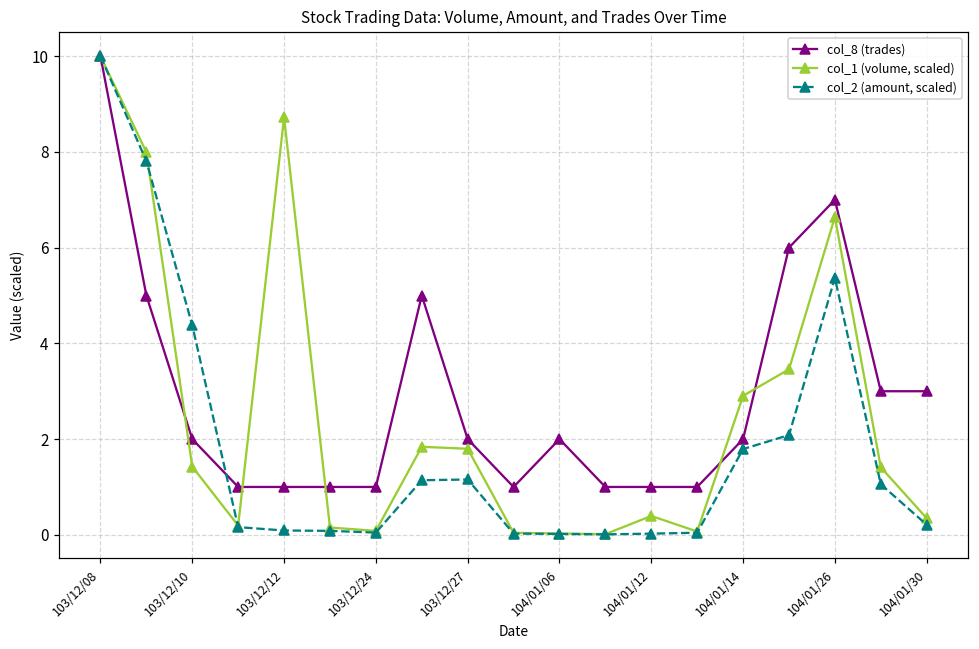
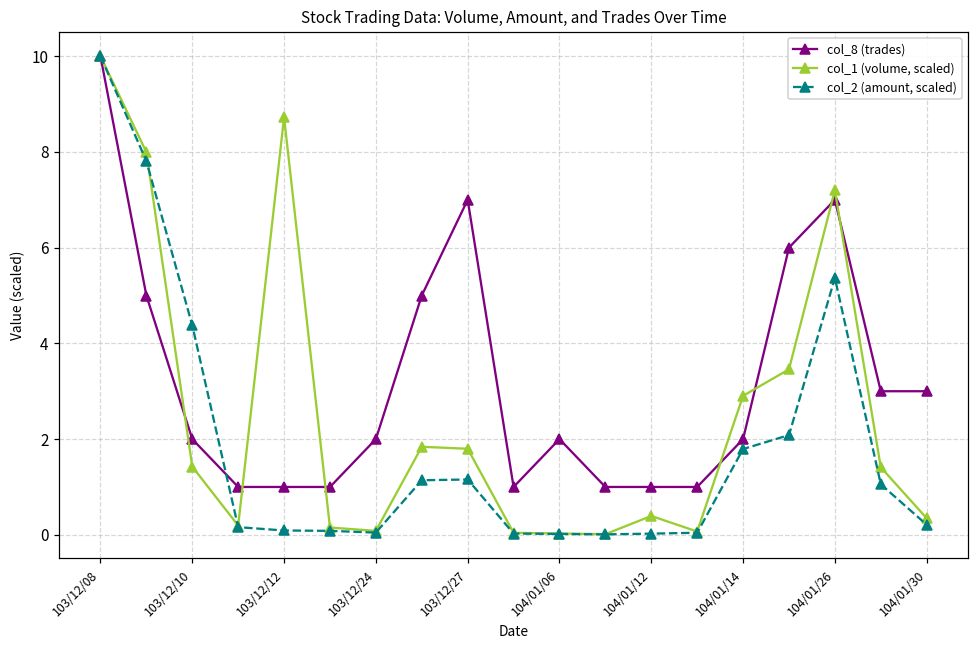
col_8 (trades), 103/12/24: 1 -> 2
col_8 (trades), 103/12/27: 2 -> 7
col_1 (volume, scaled), 104/01/26: 6.6 -> 7.2
